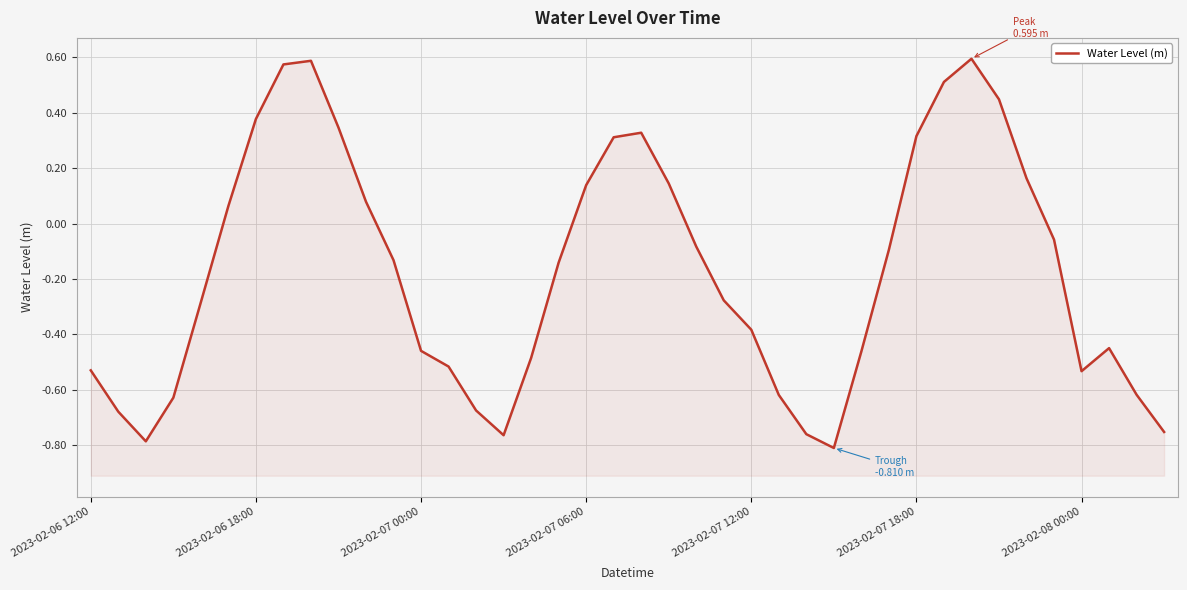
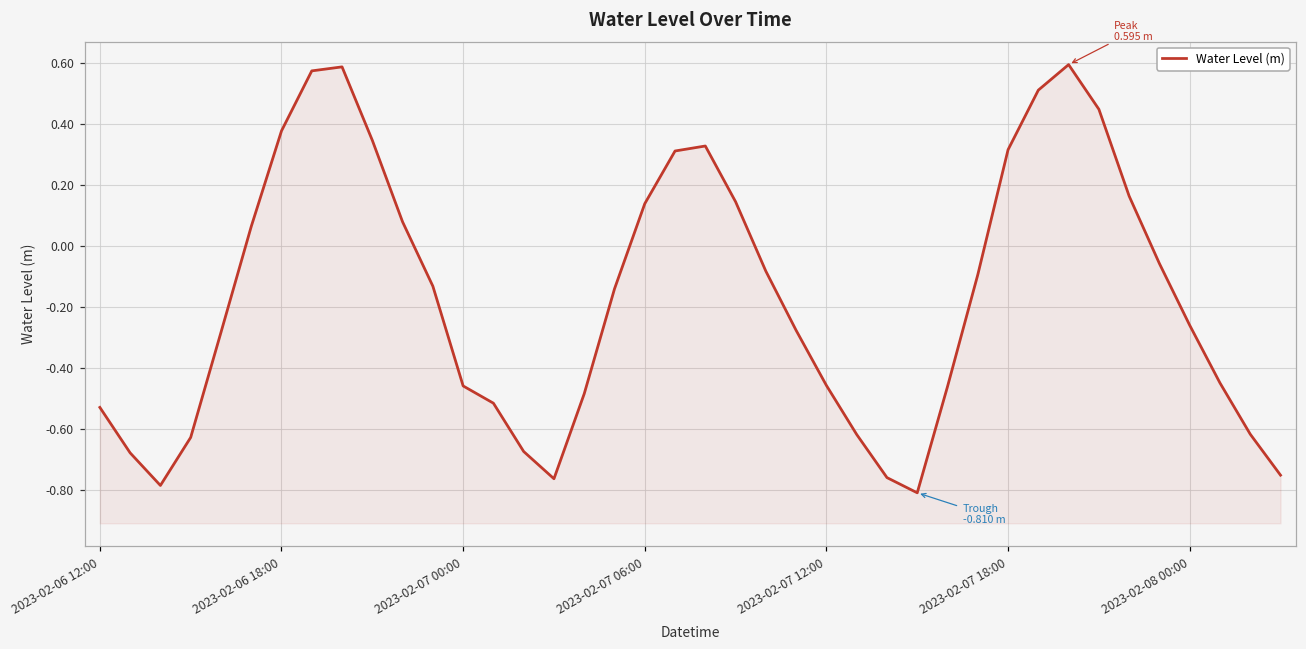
2023-02-07 12:00: -0.38 -> -0.46
2023-02-08 00:00: -0.53 -> -0.26
